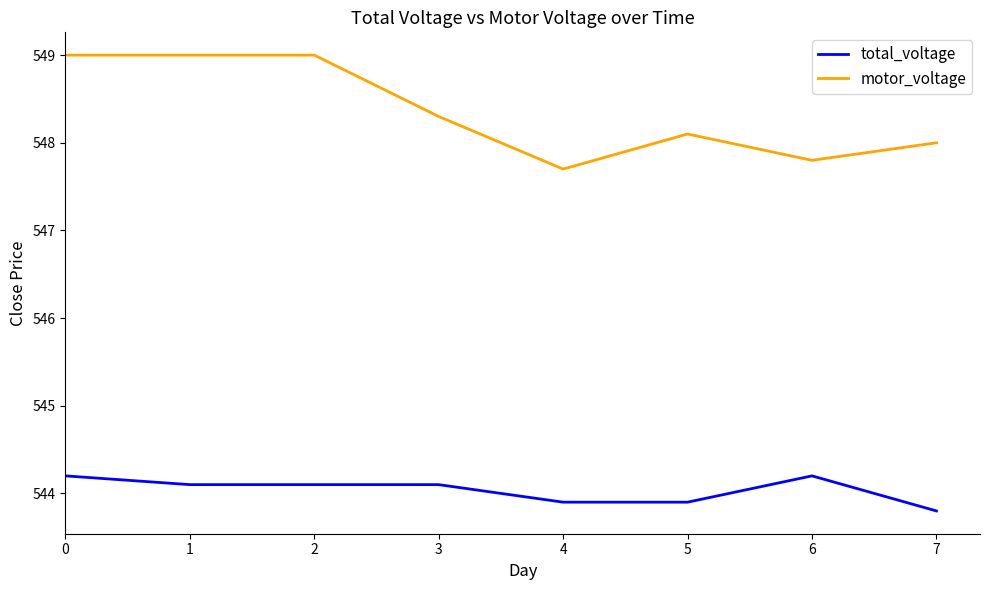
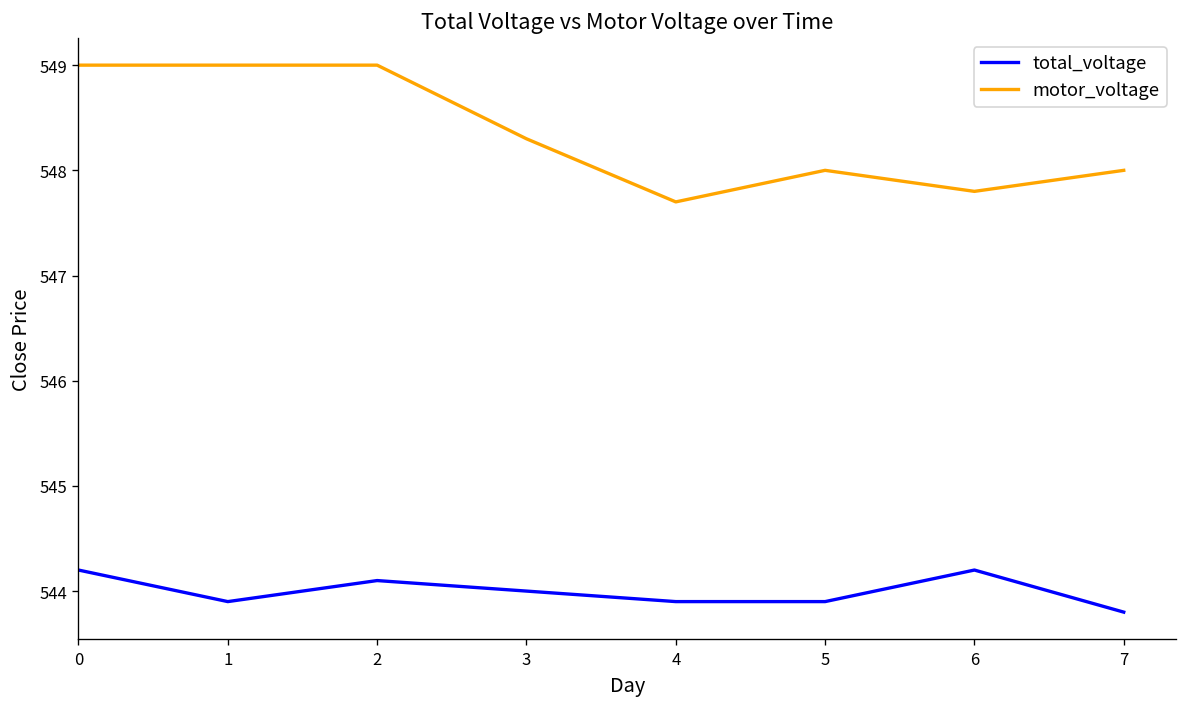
total_voltage, 1: 544.1 -> 543.9
total_voltage, 3: 544.1 -> 544.0
motor_voltage, 5: 548.1 -> 548.0
